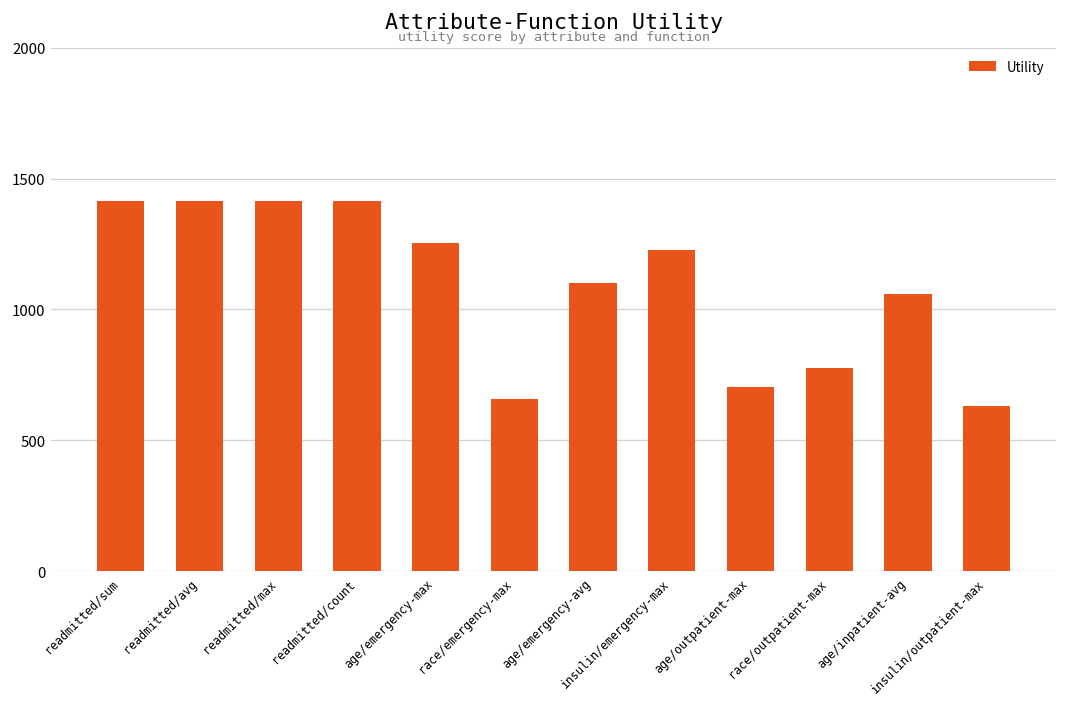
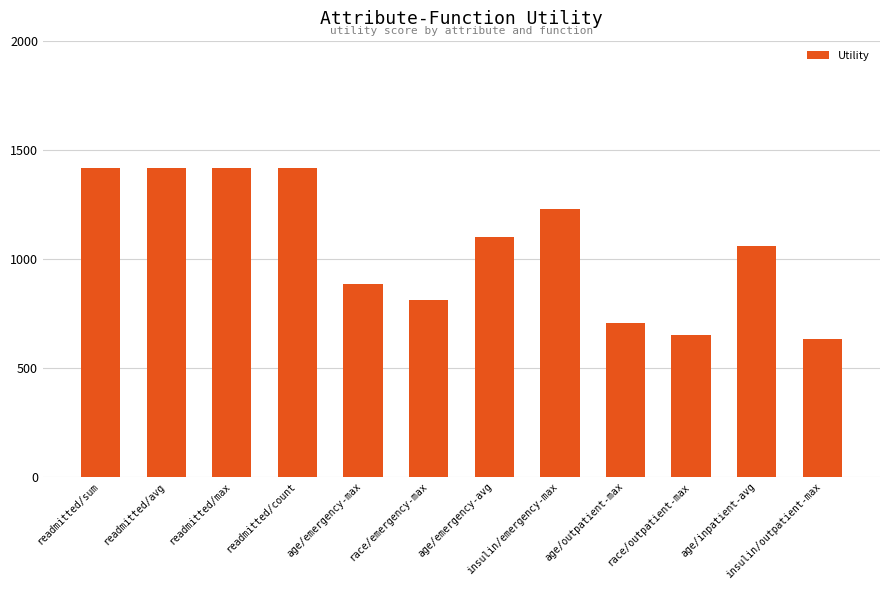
age/emergency-max: 1250 -> 880
race/emergency-max: 660 -> 810
race/outpatient-max: 770 -> 650
